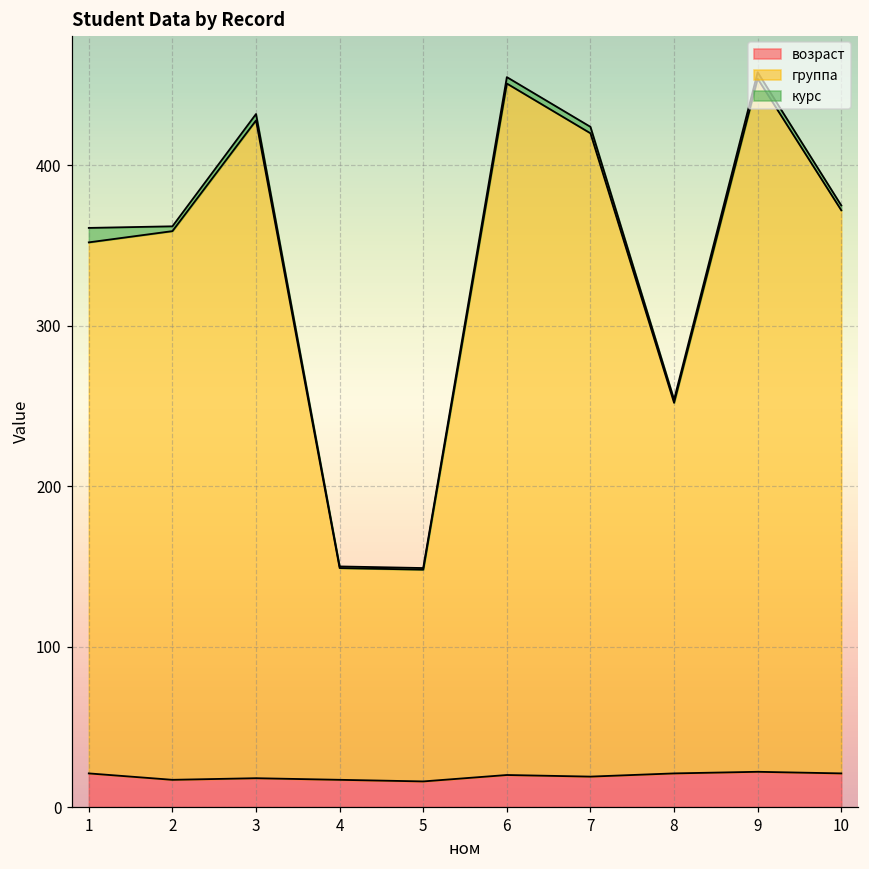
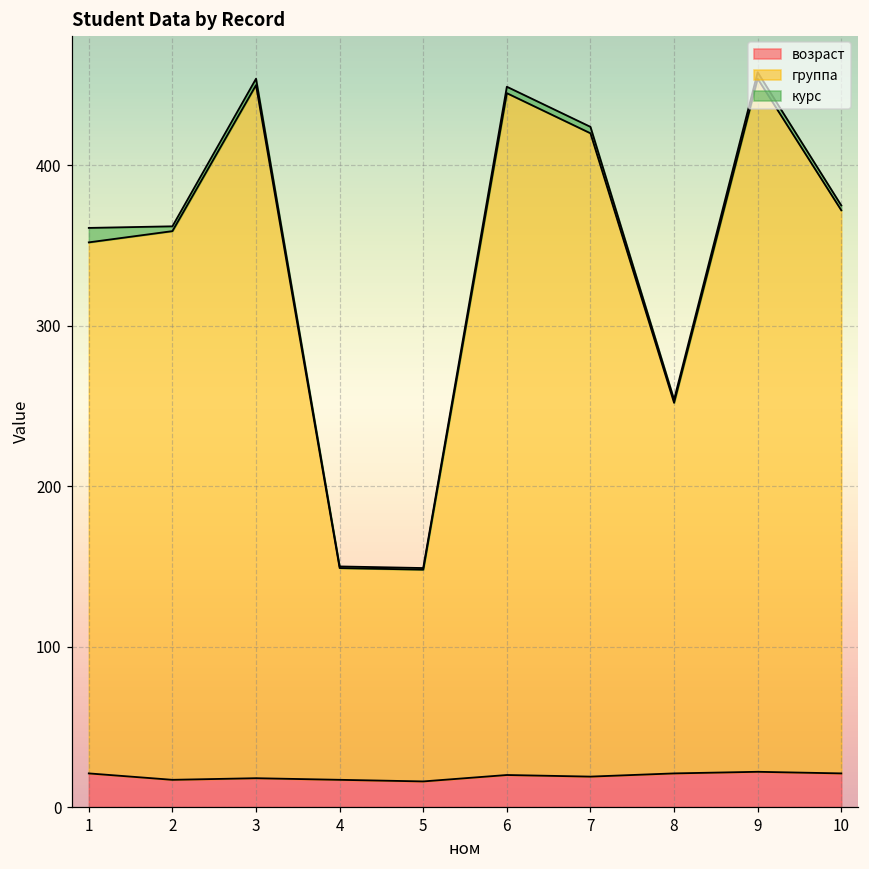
группа, 3: 410 -> 432
группа, 6: 431 -> 425
